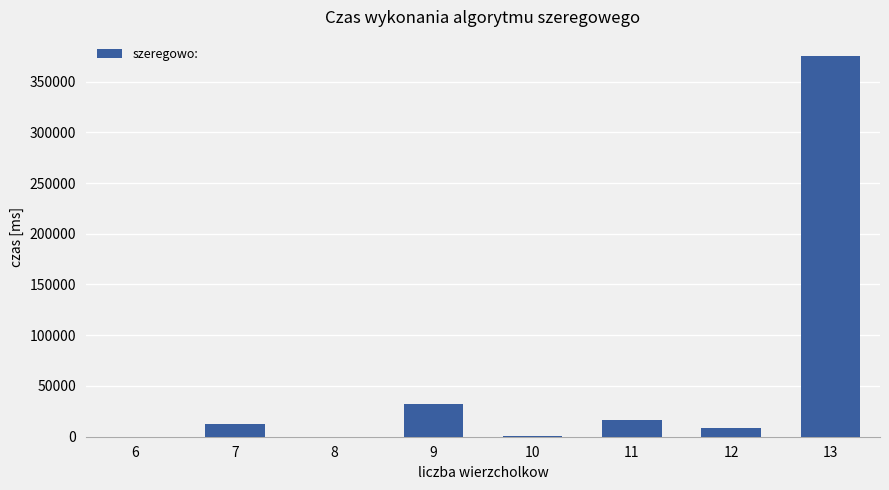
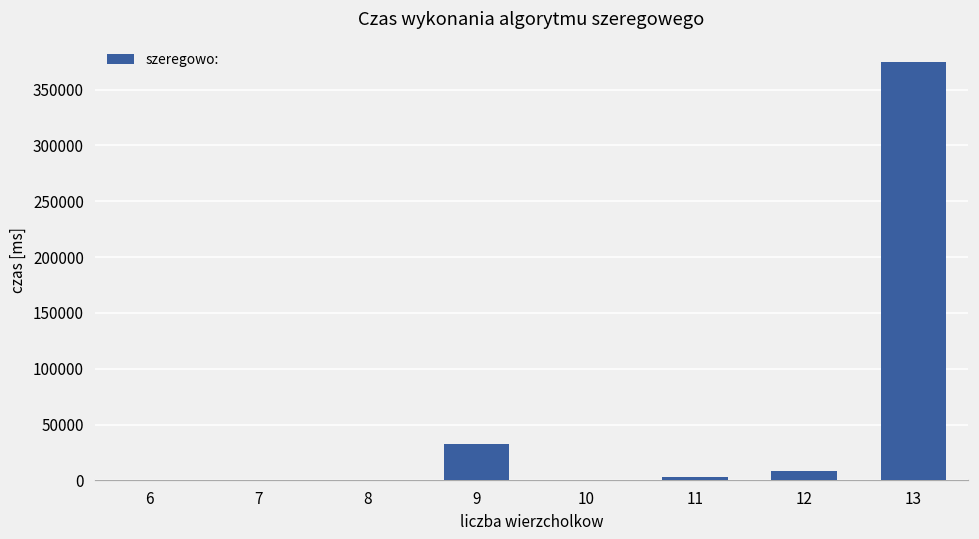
7: 12000 -> 0
11: 17000 -> 3000
